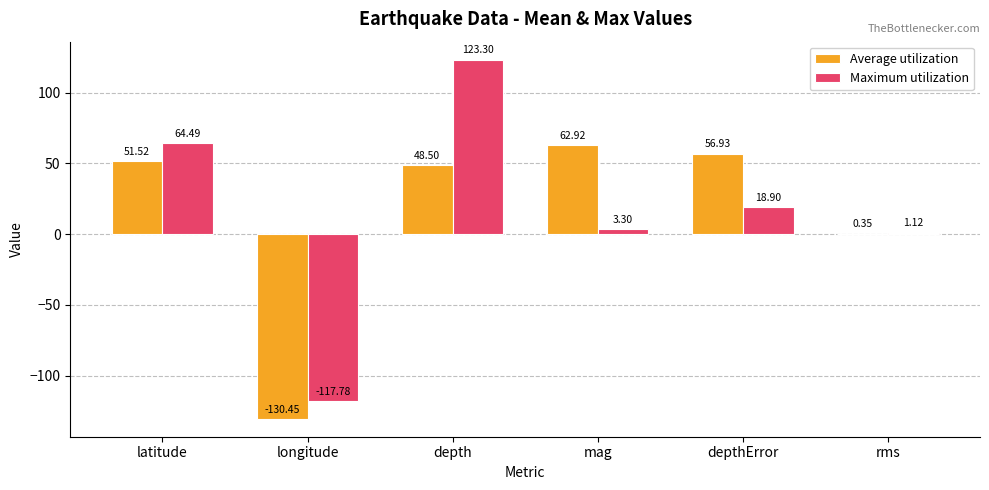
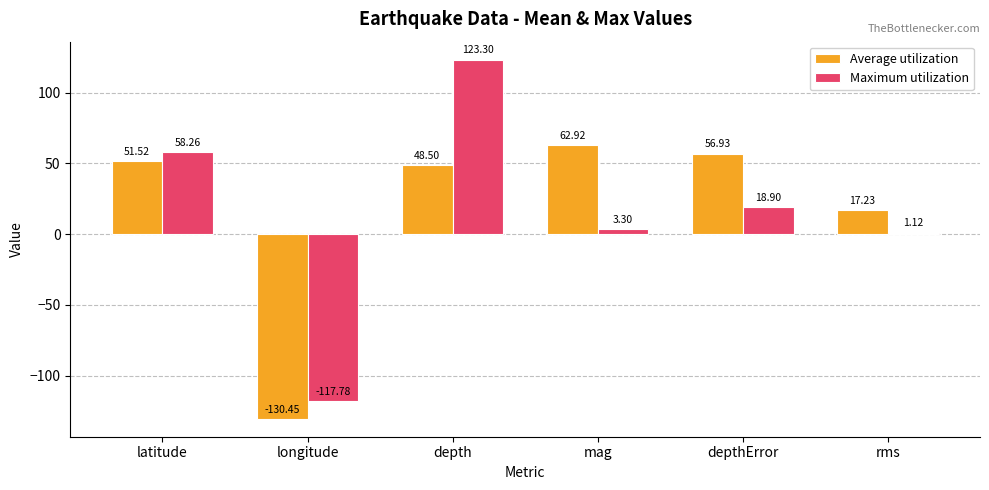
Maximum utilization, latitude: 64.49 -> 58.26
Average utilization, rms: 0.35 -> 17.23
